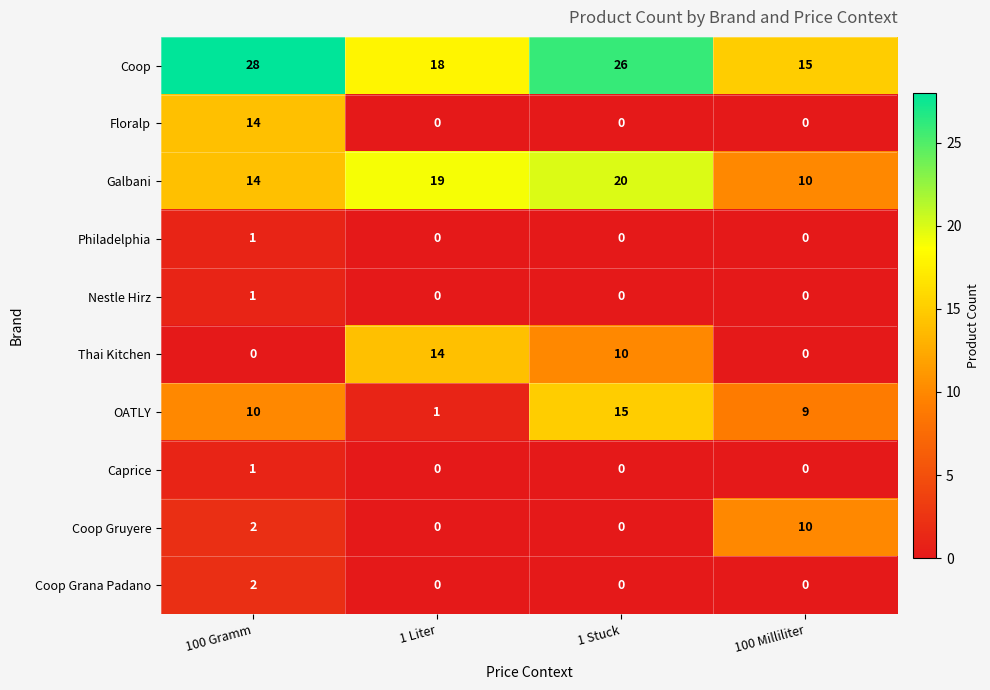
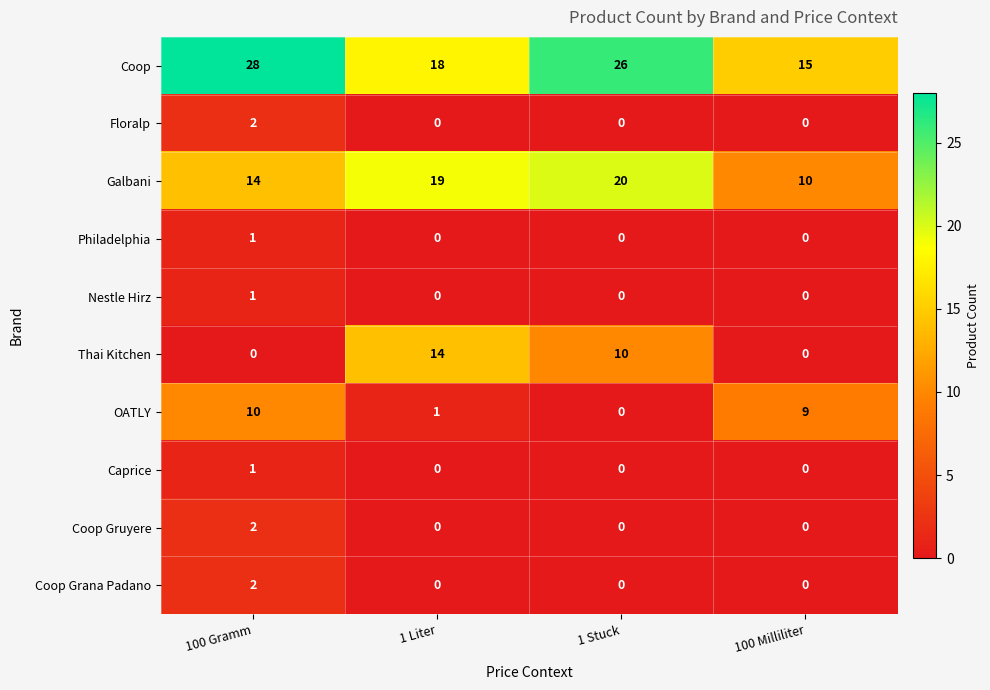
Floralp, 100 Gramm: 14 -> 2
OATLY, 1 Stuck: 15 -> 0
Coop Gruyere, 100 Milliliter: 10 -> 0
